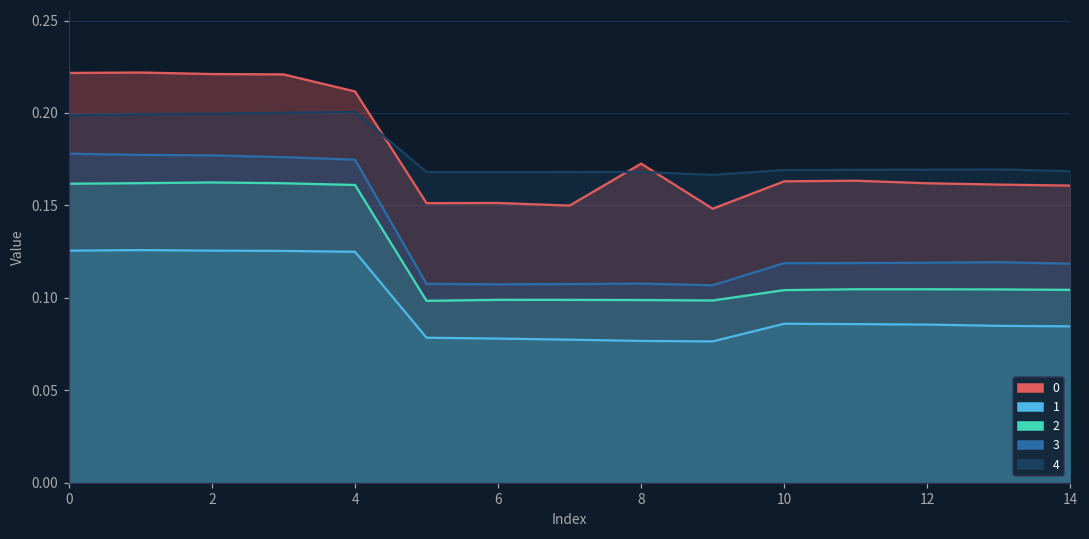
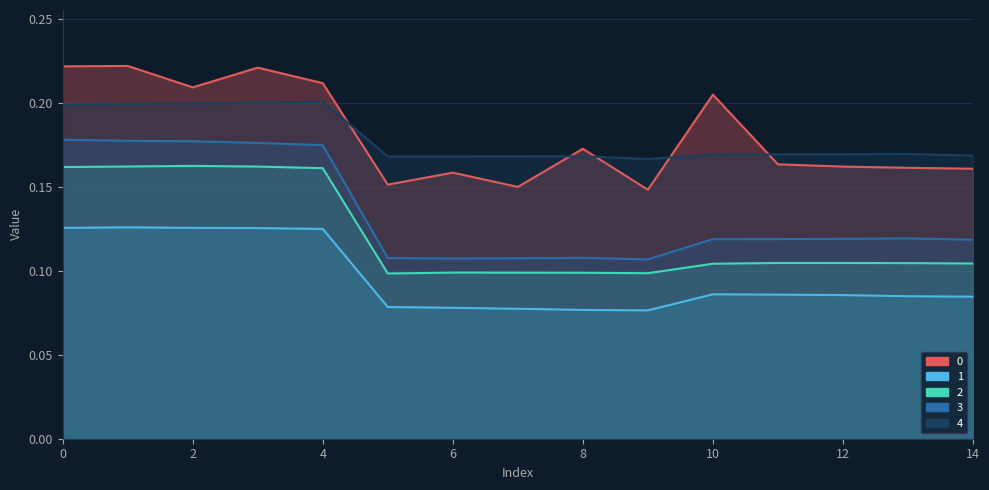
0, 2: 0.221 -> 0.209
0, 6: 0.151 -> 0.158
0, 10: 0.163 -> 0.205
